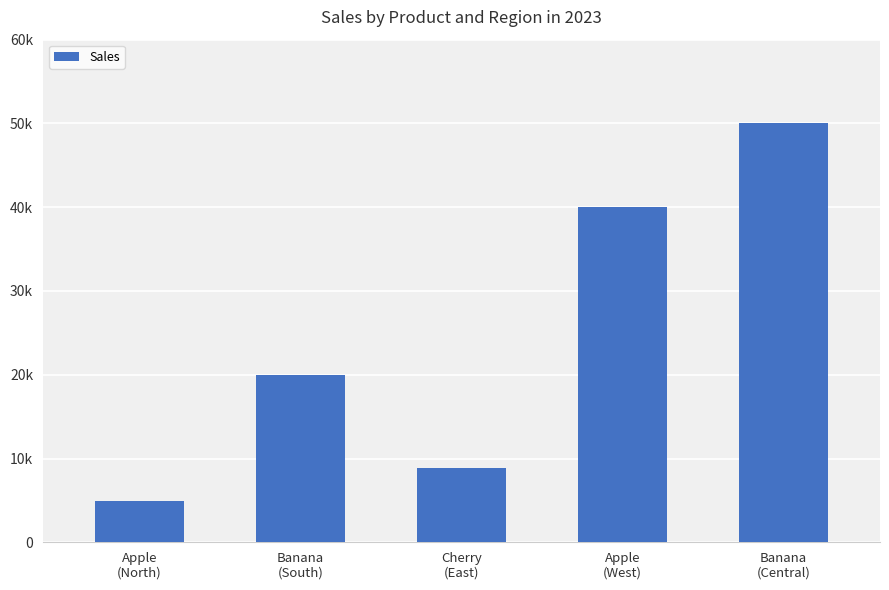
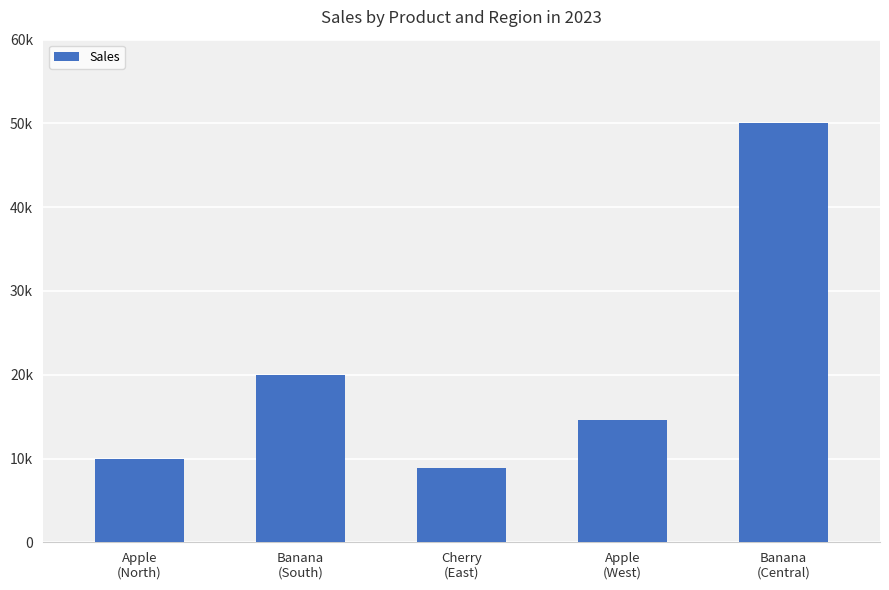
Apple (North): 5000 -> 10000
Apple (West): 40000 -> 15000
